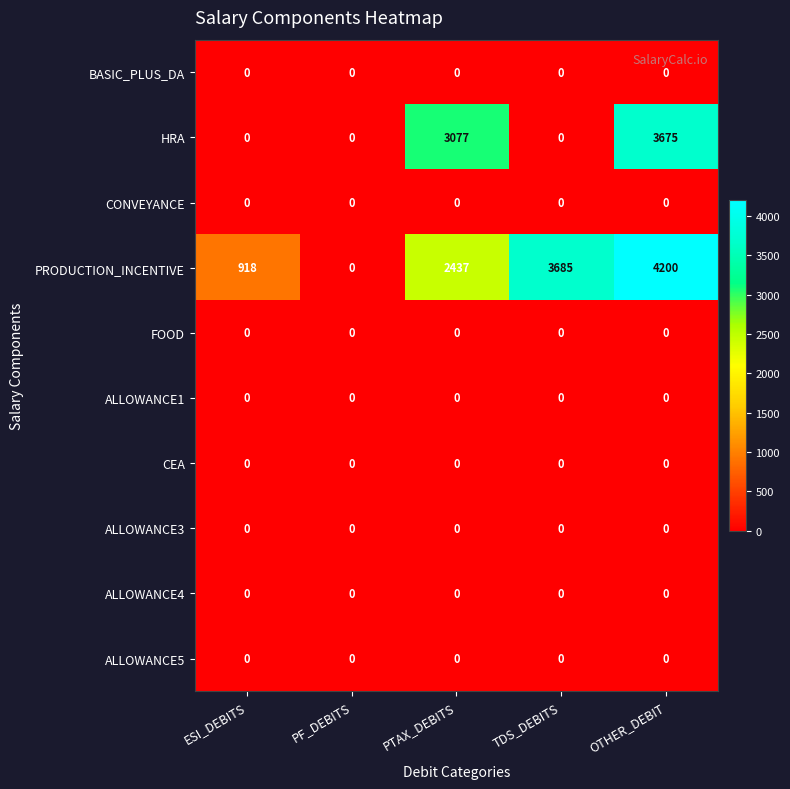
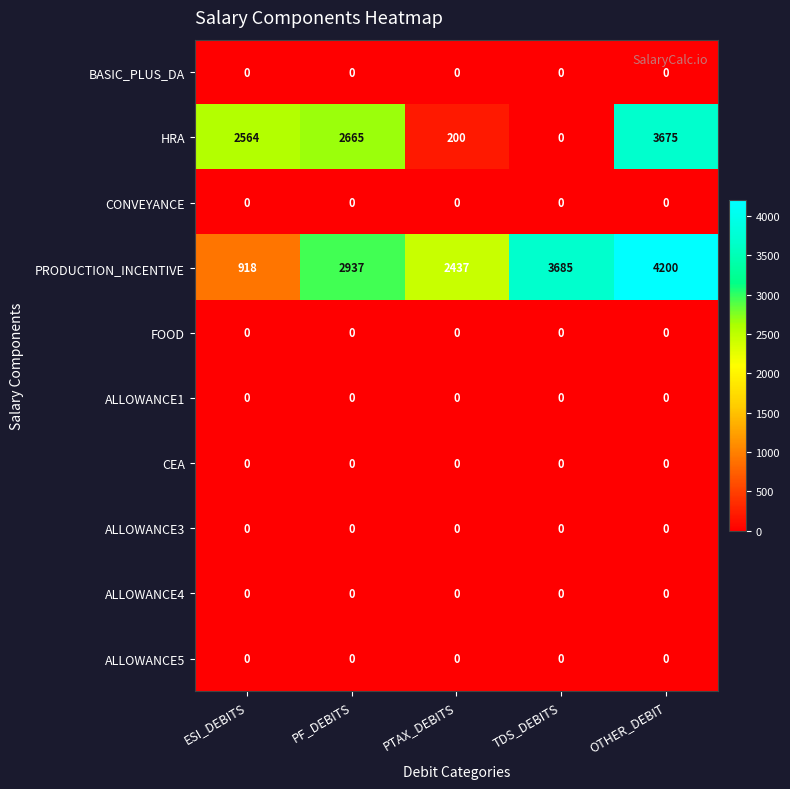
HRA, ESI_DEBITS: 0 -> 2564
HRA, PF_DEBITS: 0 -> 2665
HRA, PTAX_DEBITS: 3077 -> 200
PRODUCTION_INCENTIVE, PF_DEBITS: 0 -> 2937
